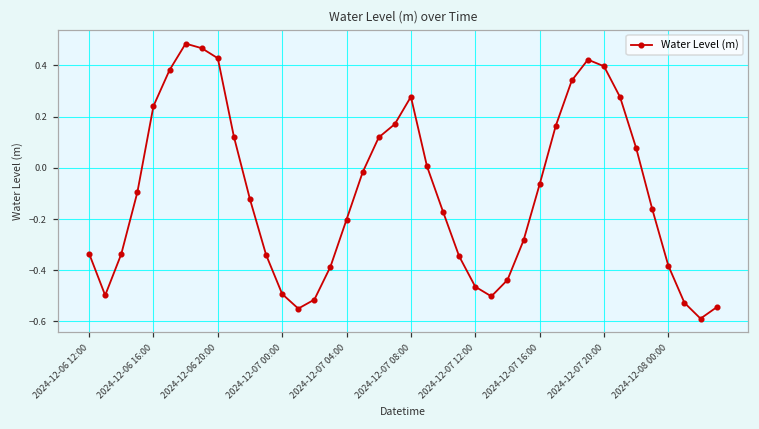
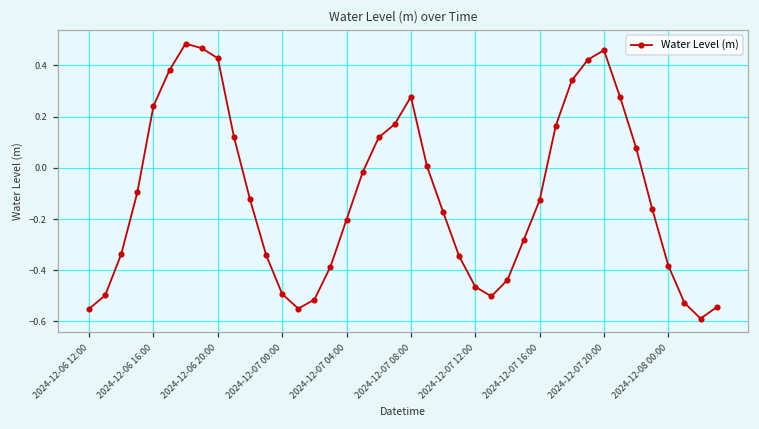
2024-12-06 12:00: -0.33 -> -0.55
2024-12-07 16:00: -0.06 -> -0.13
2024-12-07 20:00: 0.40 -> 0.46
